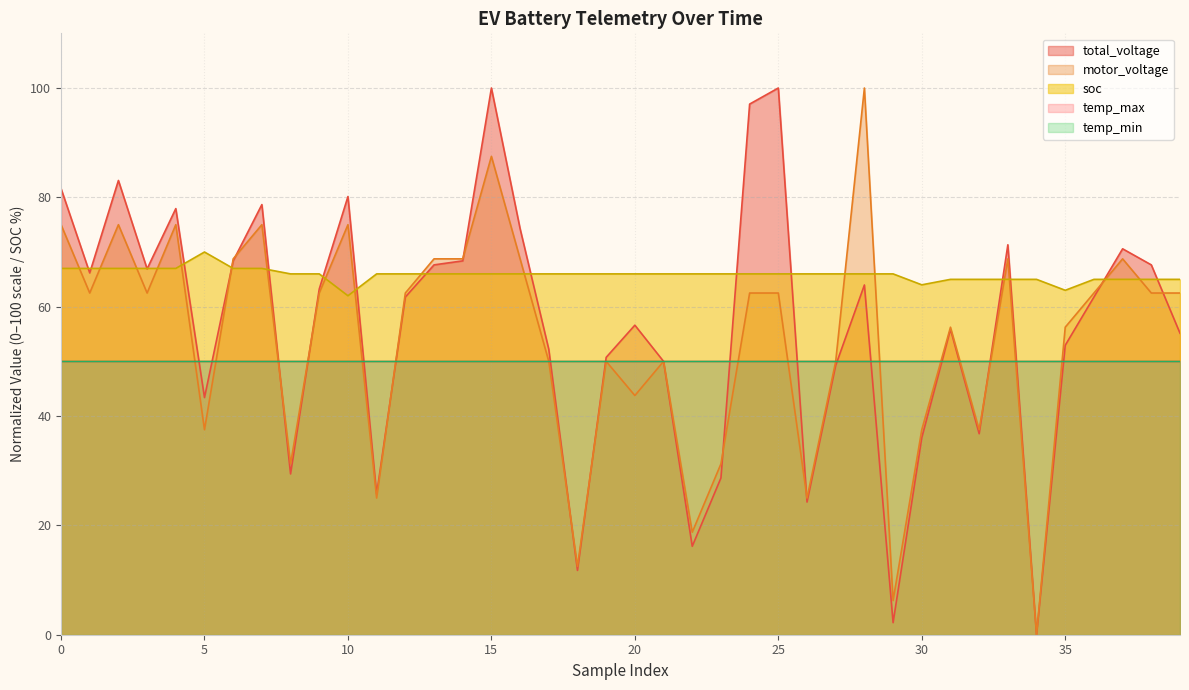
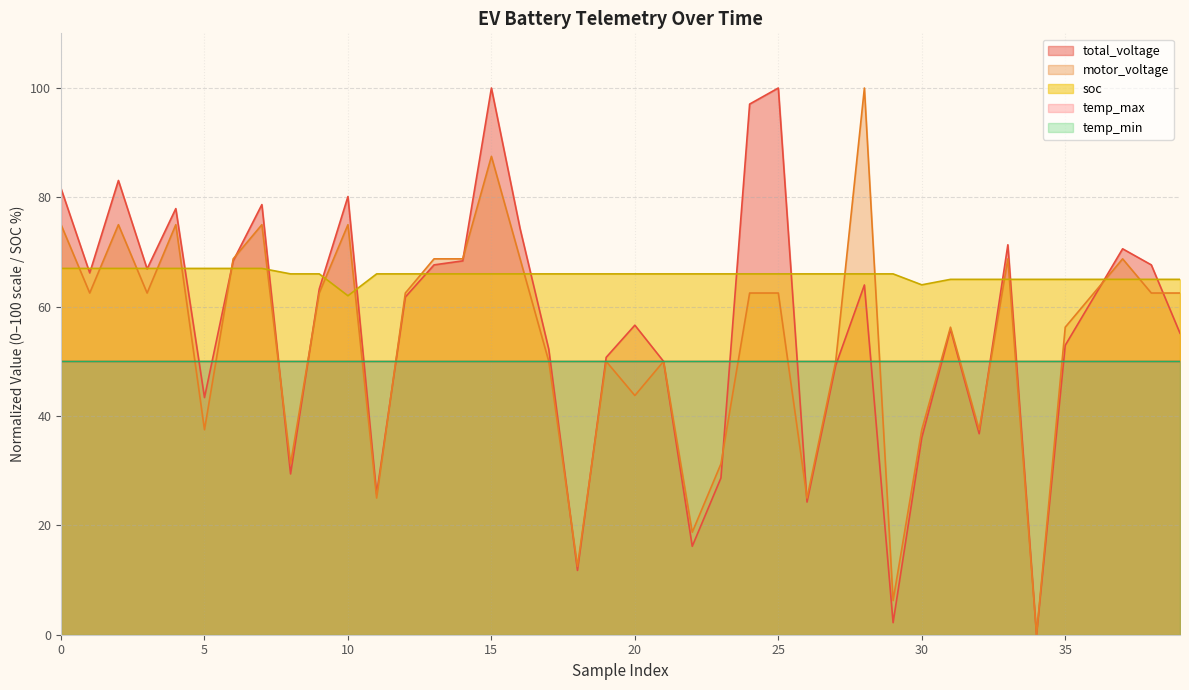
soc, 5: 70 -> 67
soc, 35: 63 -> 65
